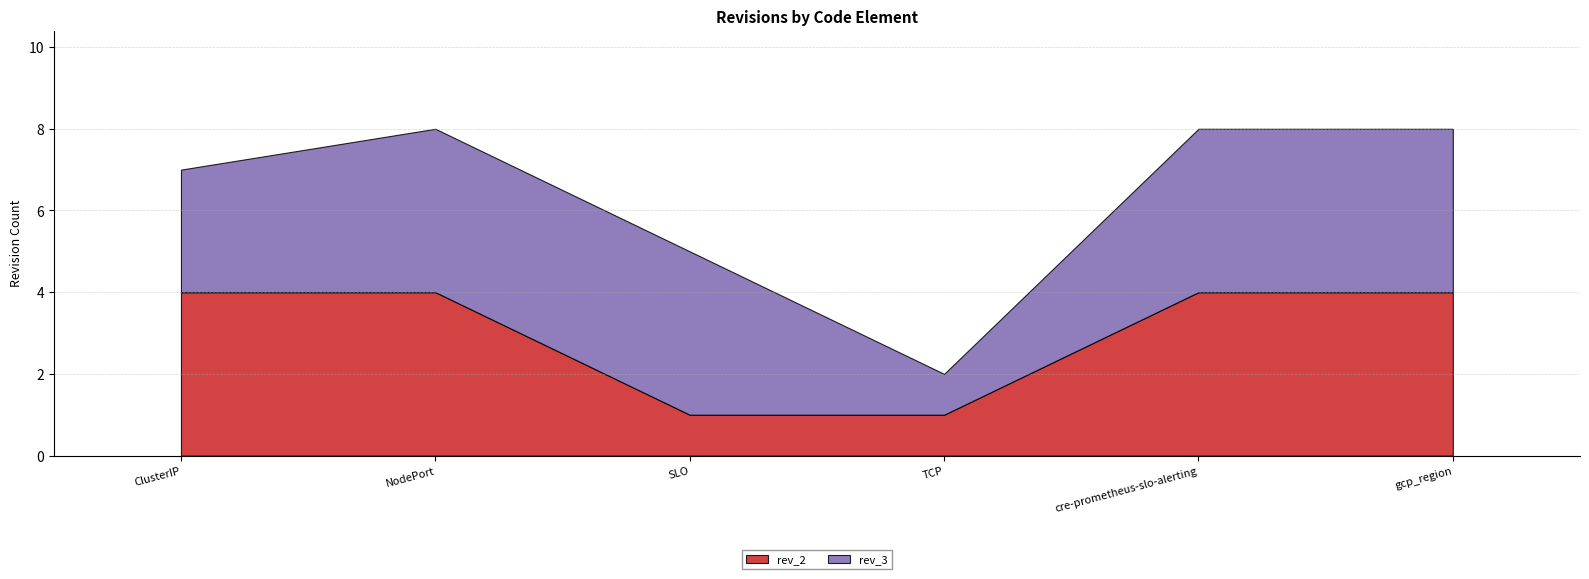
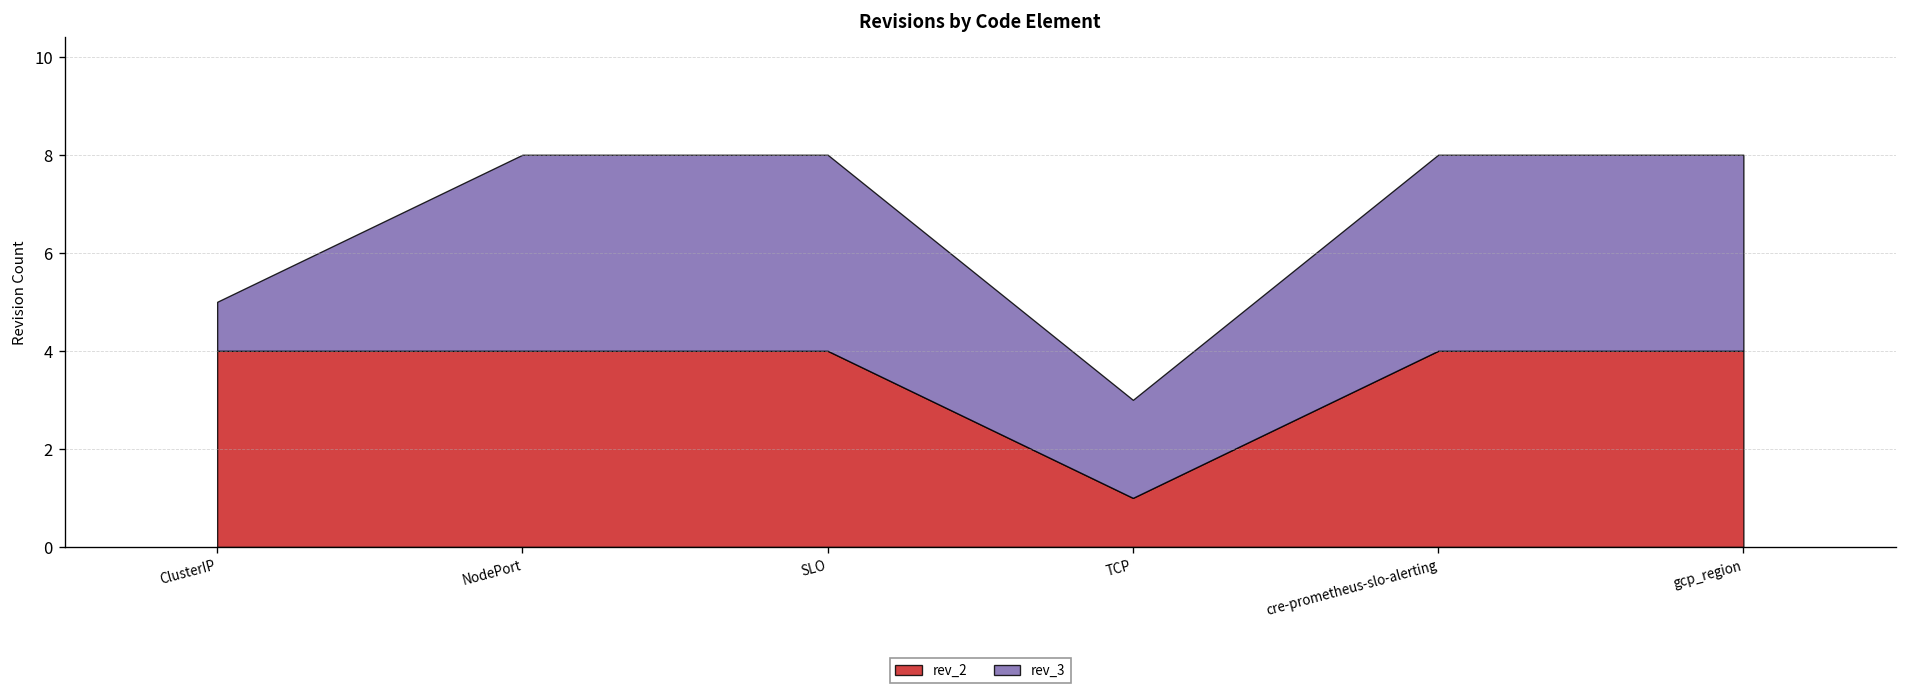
rev_3, ClusterIP: 3 -> 1
rev_2, SLO: 1 -> 4
rev_3, TCP: 1 -> 2
